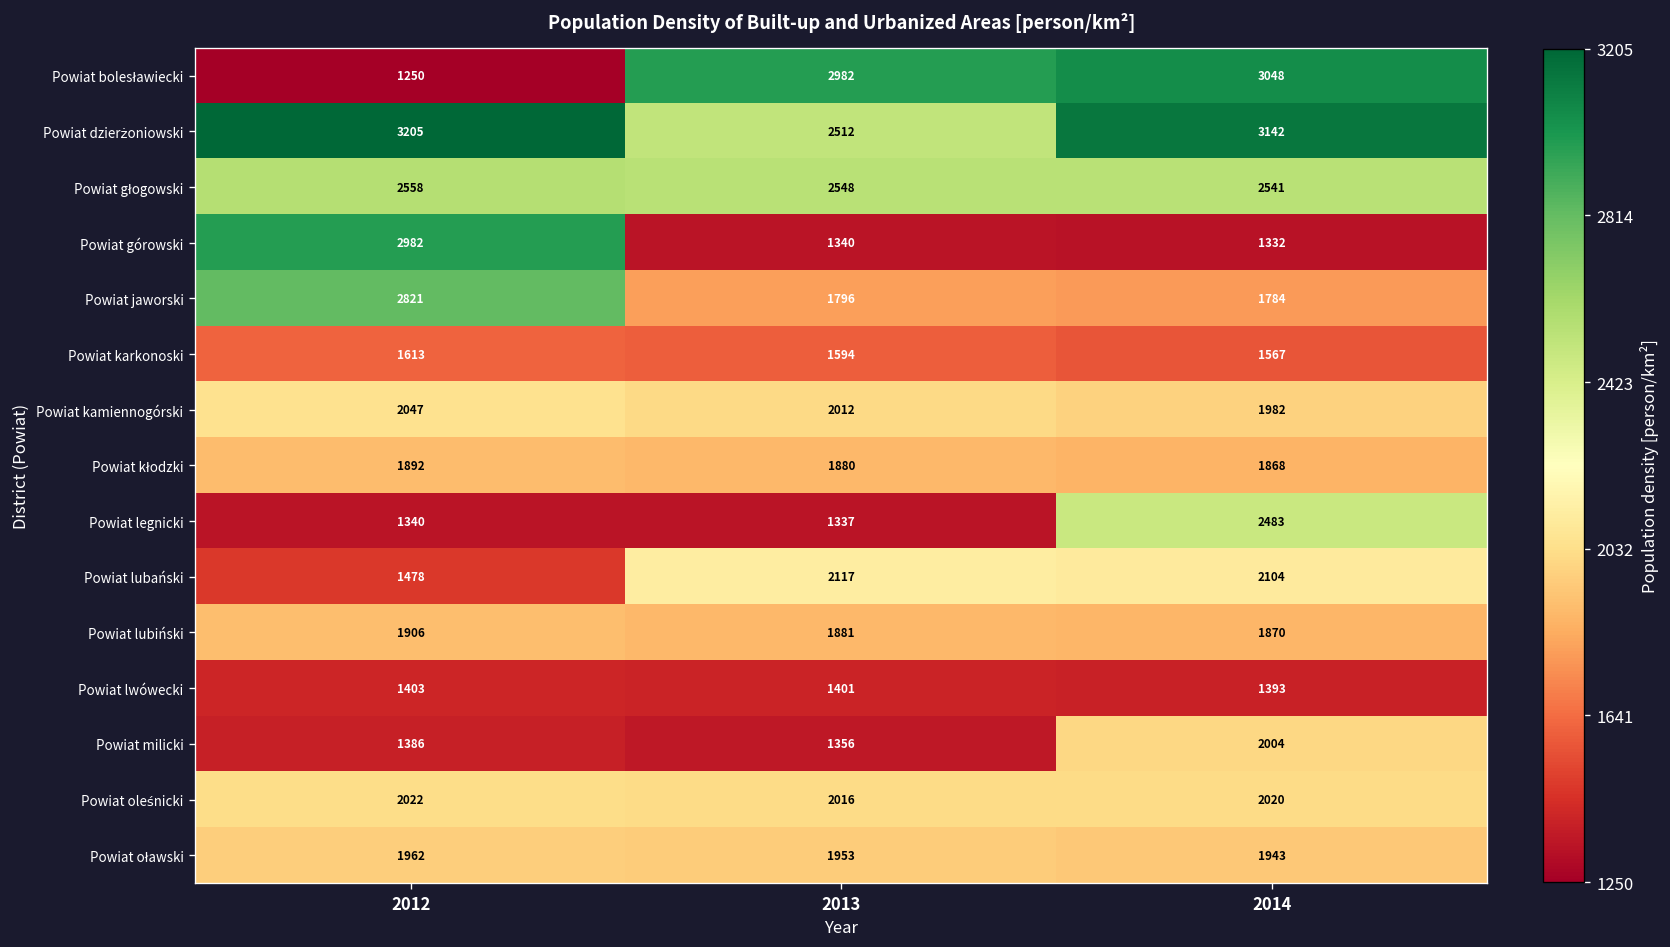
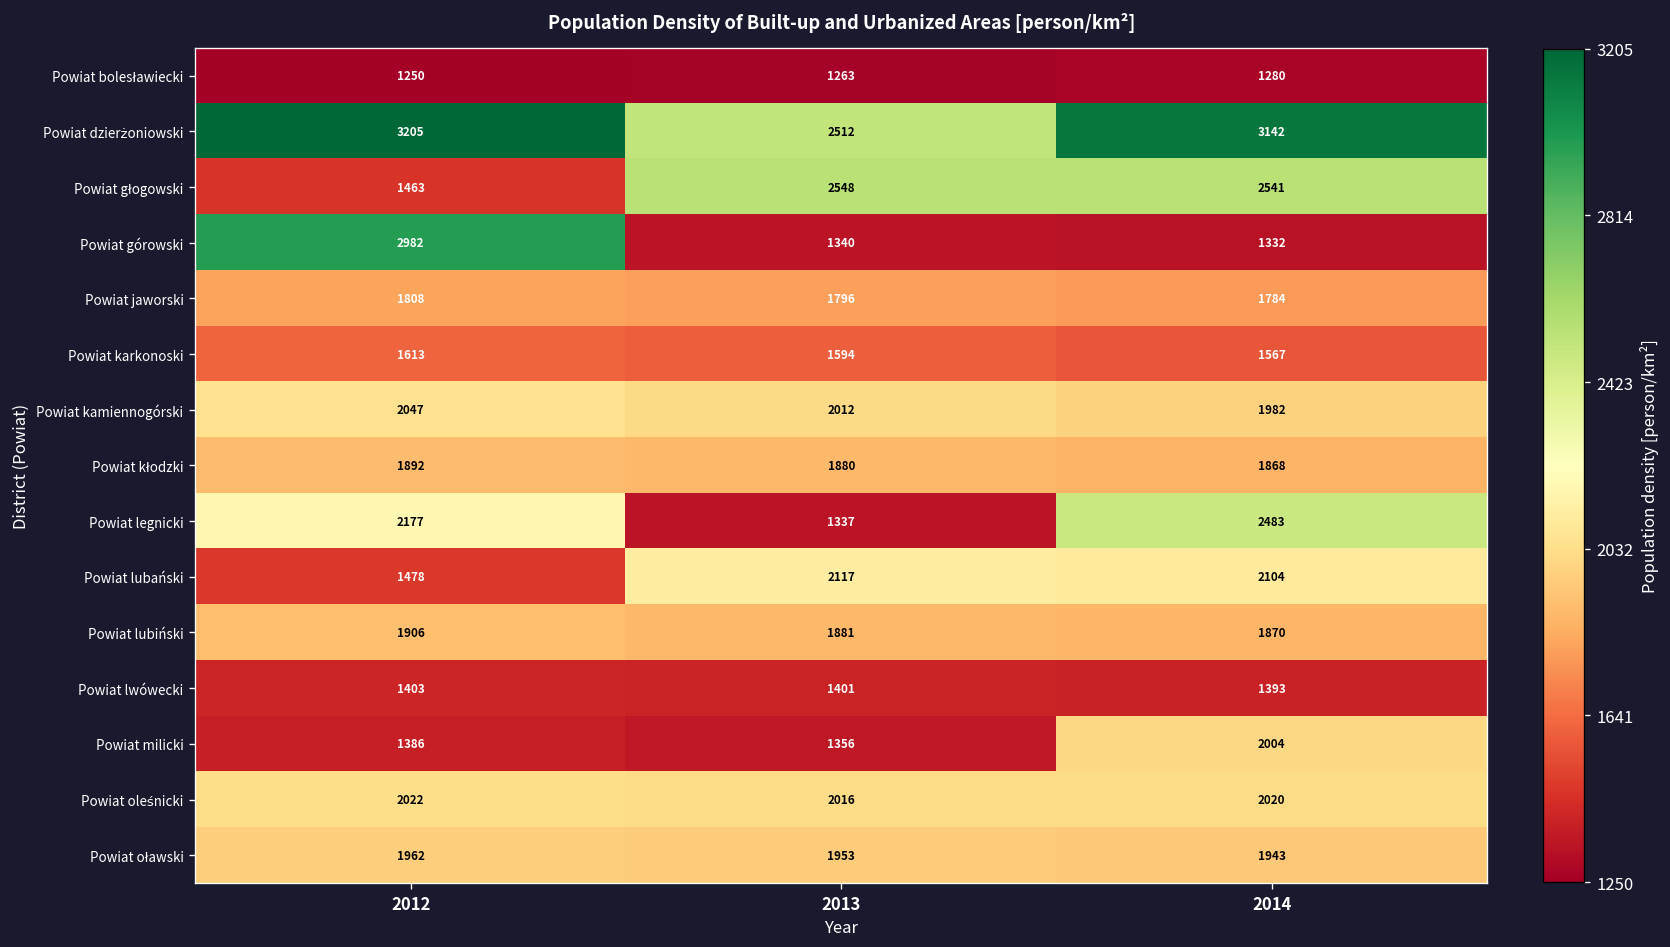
Powiat bolesławiecki, 2013: 2982 -> 1263
Powiat bolesławiecki, 2014: 3048 -> 1280
Powiat głogowski, 2012: 2558 -> 1463
Powiat jaworski, 2012: 2821 -> 1808
Powiat legnicki, 2012: 1340 -> 2177
